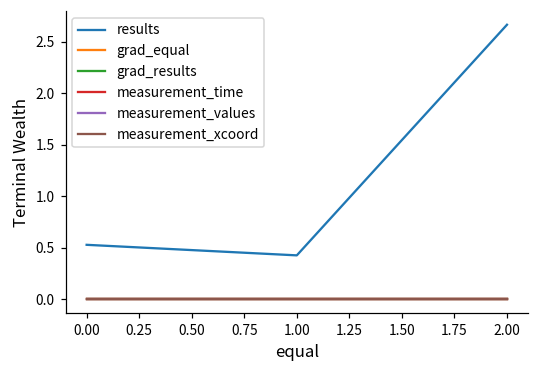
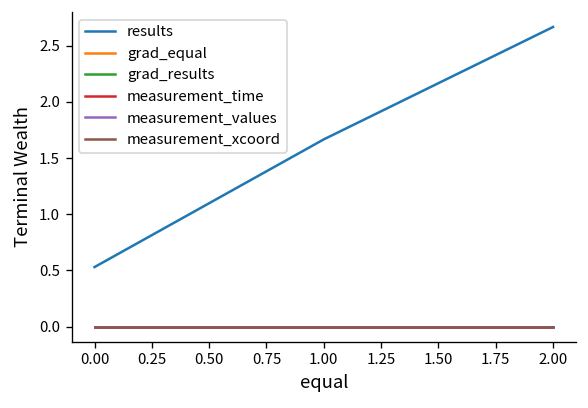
results, 1.00: 0.4 -> 1.7
